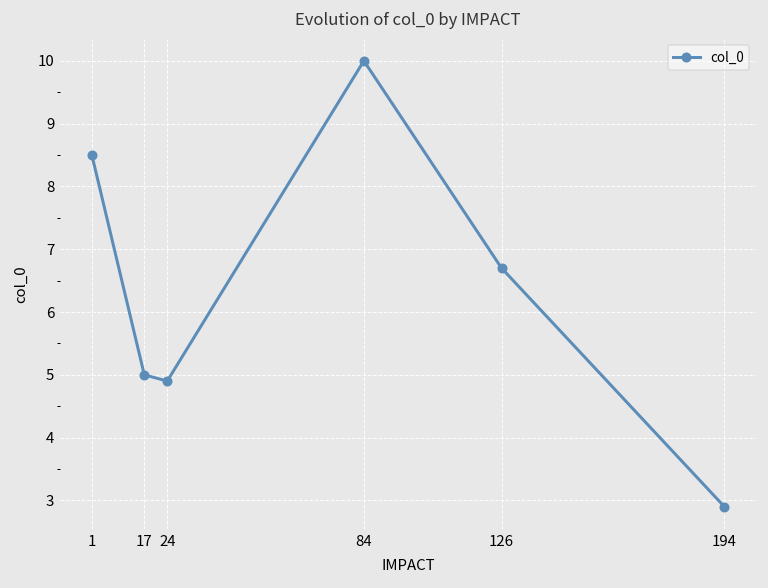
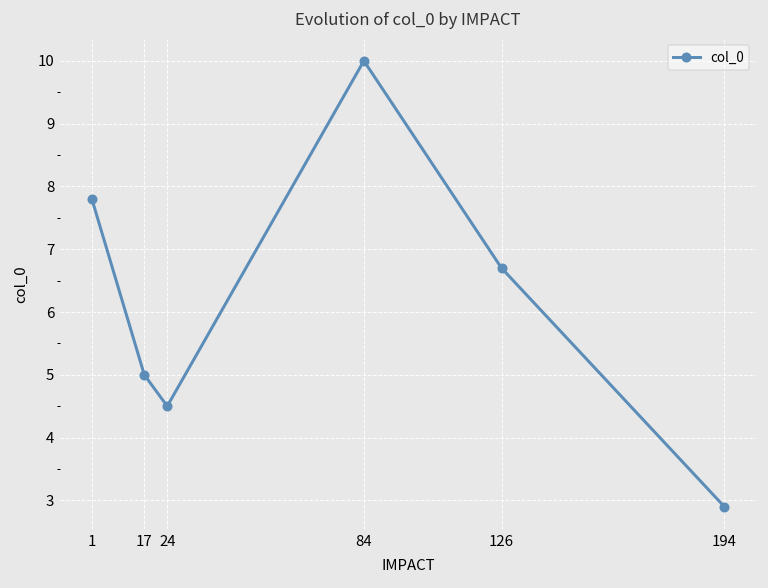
1: 8.5 -> 7.8
24: 4.9 -> 4.5
